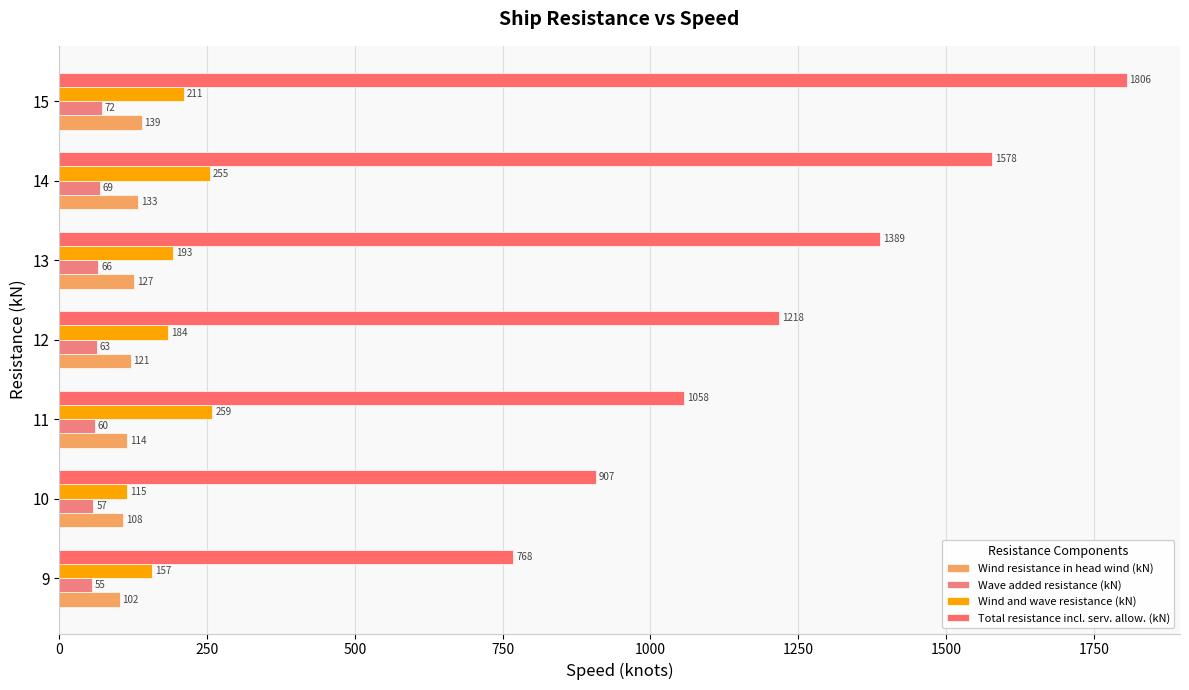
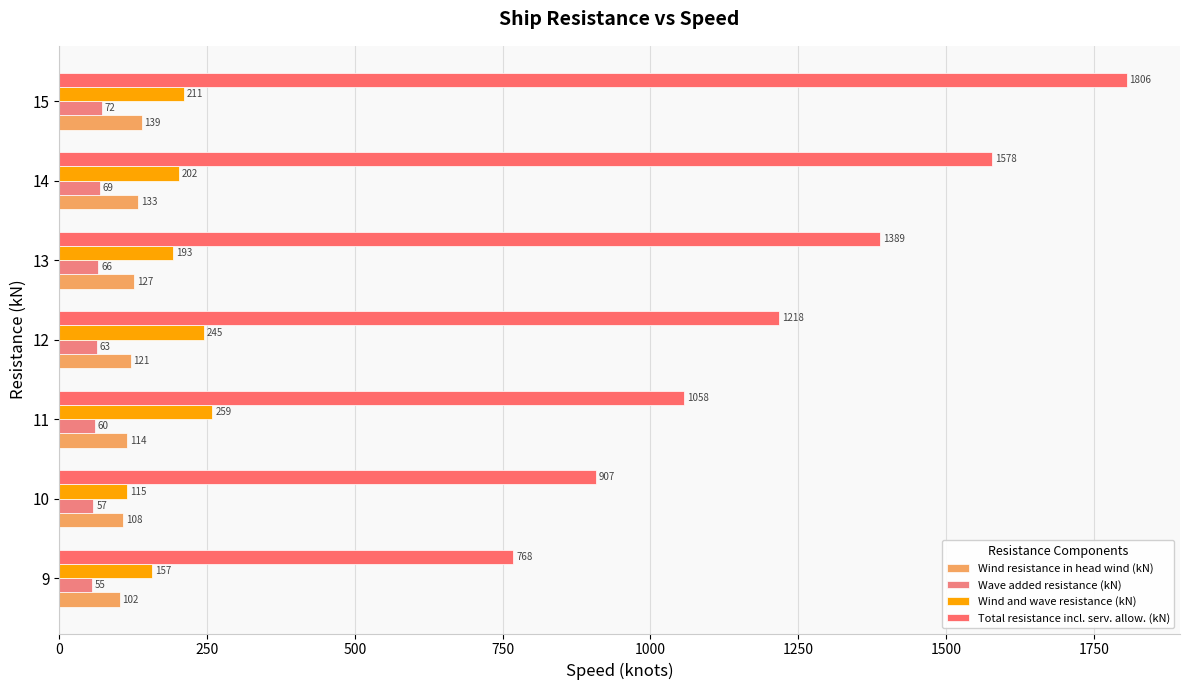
Wind and wave resistance (kN), 14: 255 -> 202
Wind and wave resistance (kN), 12: 184 -> 245
